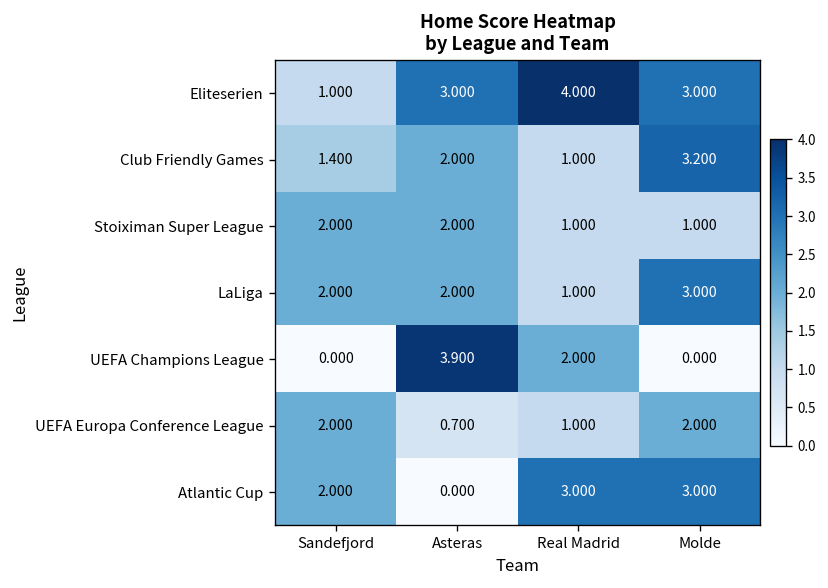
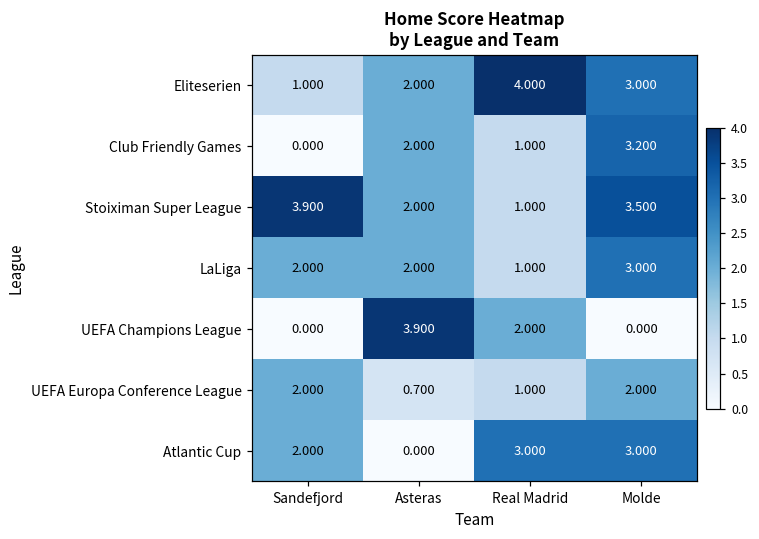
Eliteserien, Asteras: 3.000 -> 2.000
Club Friendly Games, Sandefjord: 1.400 -> 0.000
Stoiximan Super League, Sandefjord: 2.000 -> 3.900
Stoiximan Super League, Molde: 1.000 -> 3.500
